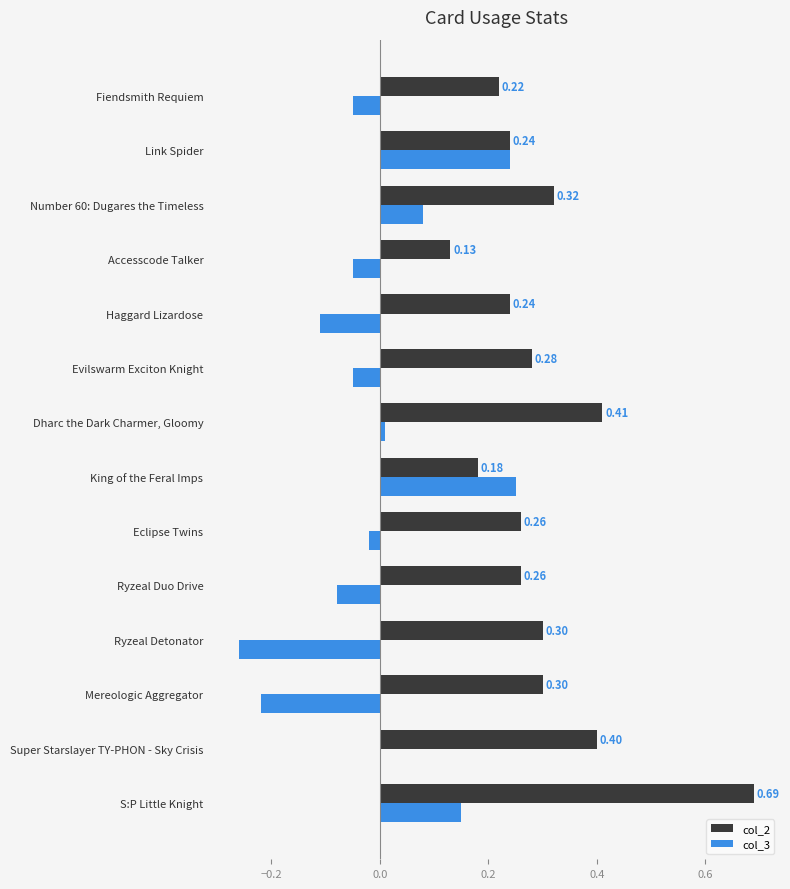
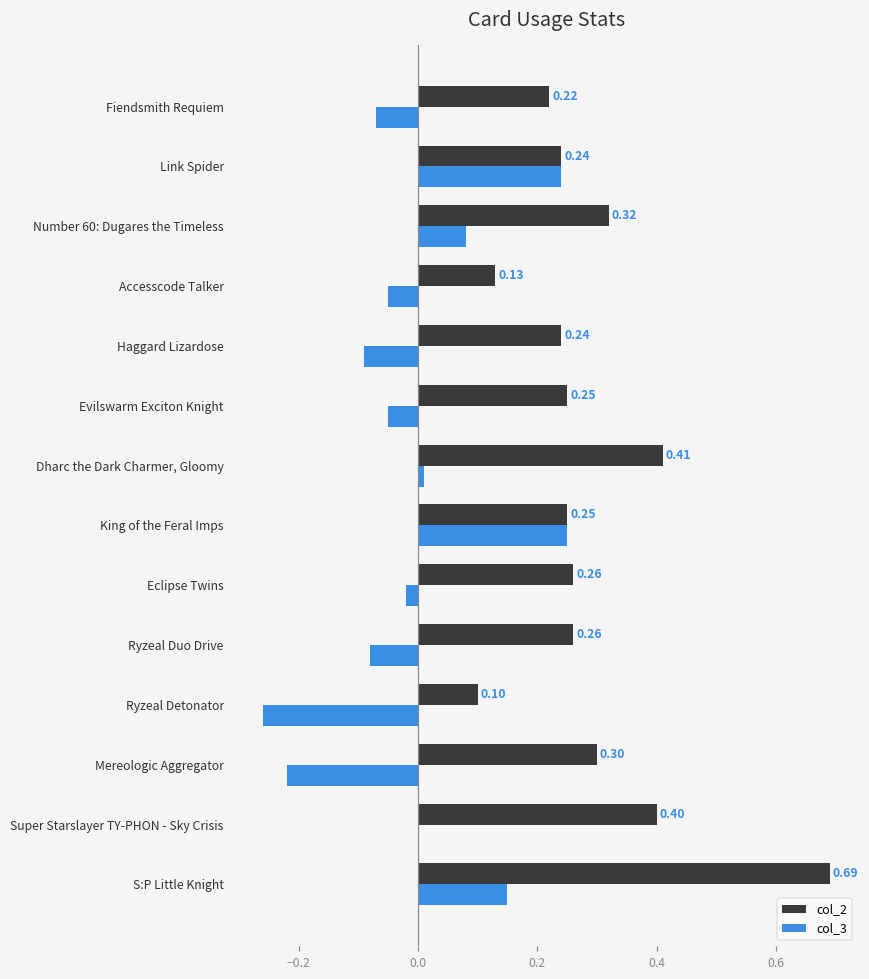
col_3, Fiendsmith Requiem: -0.05 -> -0.07
col_3, Haggard Lizardose: -0.11 -> -0.09
col_2, Evilswarm Exciton Knight: 0.28 -> 0.25
col_2, King of the Feral Imps: 0.18 -> 0.25
col_2, Ryzeal Detonator: 0.30 -> 0.10
